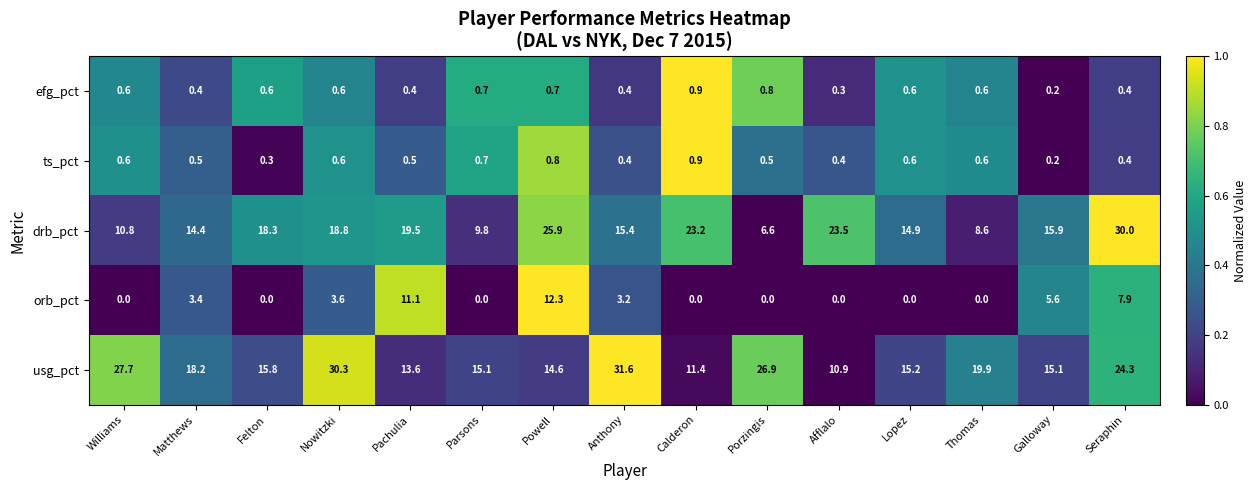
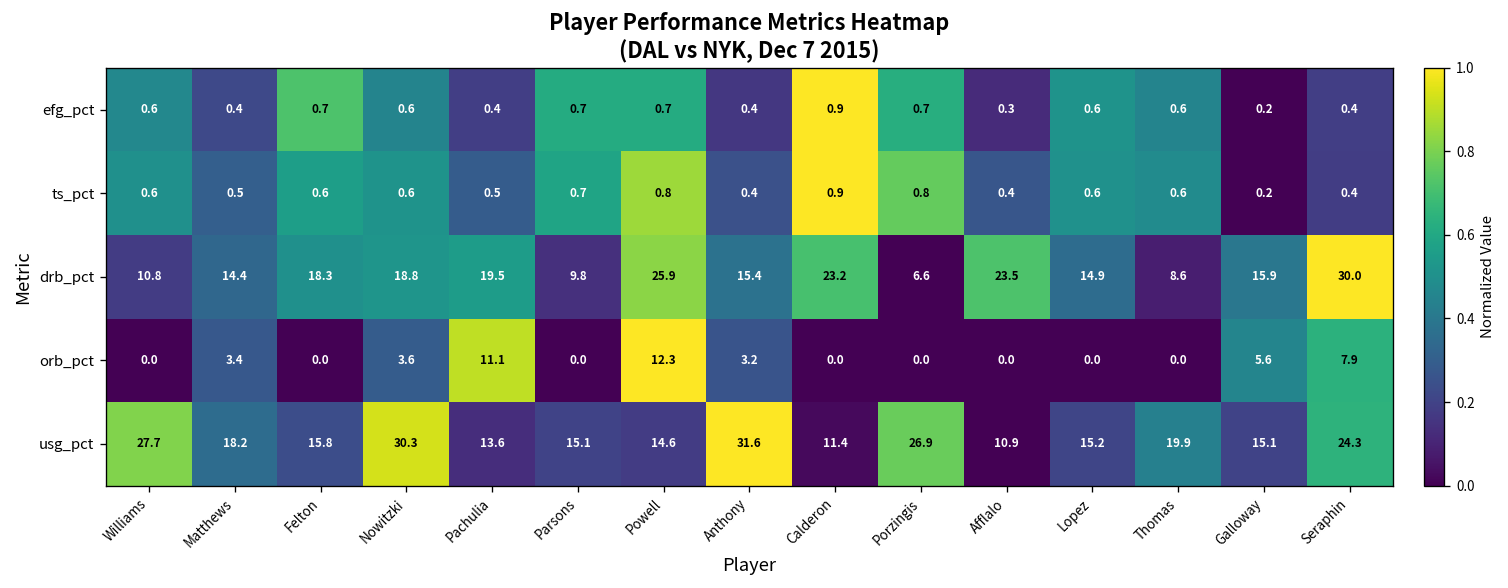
efg_pct, Felton: 0.6 -> 0.7
efg_pct, Porzingis: 0.8 -> 0.7
ts_pct, Felton: 0.3 -> 0.6
ts_pct, Porzingis: 0.5 -> 0.8
